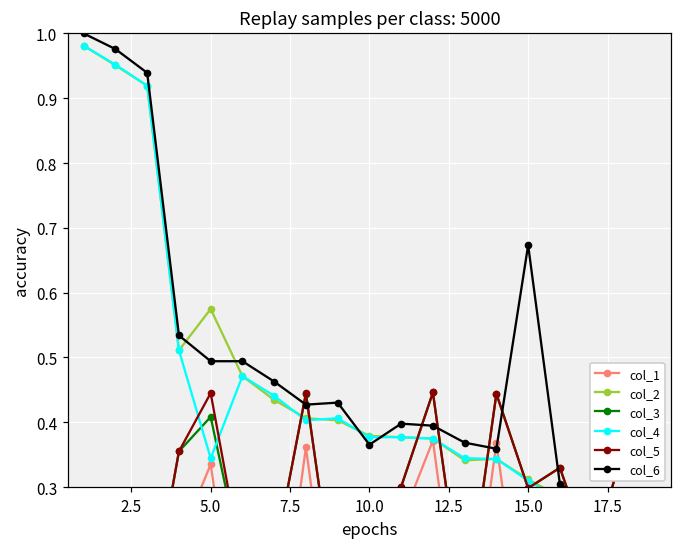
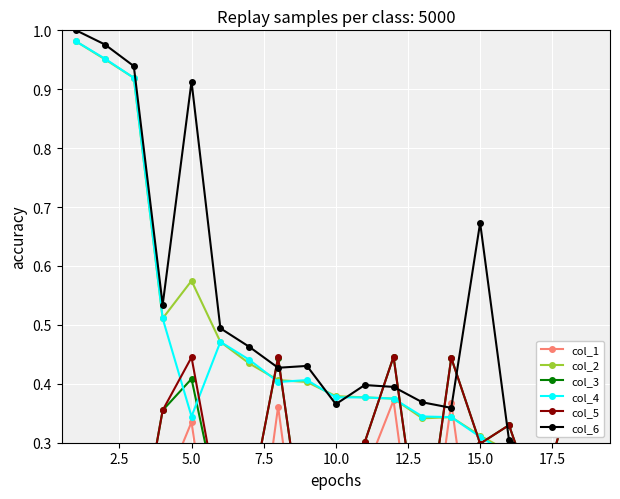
col_6, 5.0: 0.49 -> 0.91
